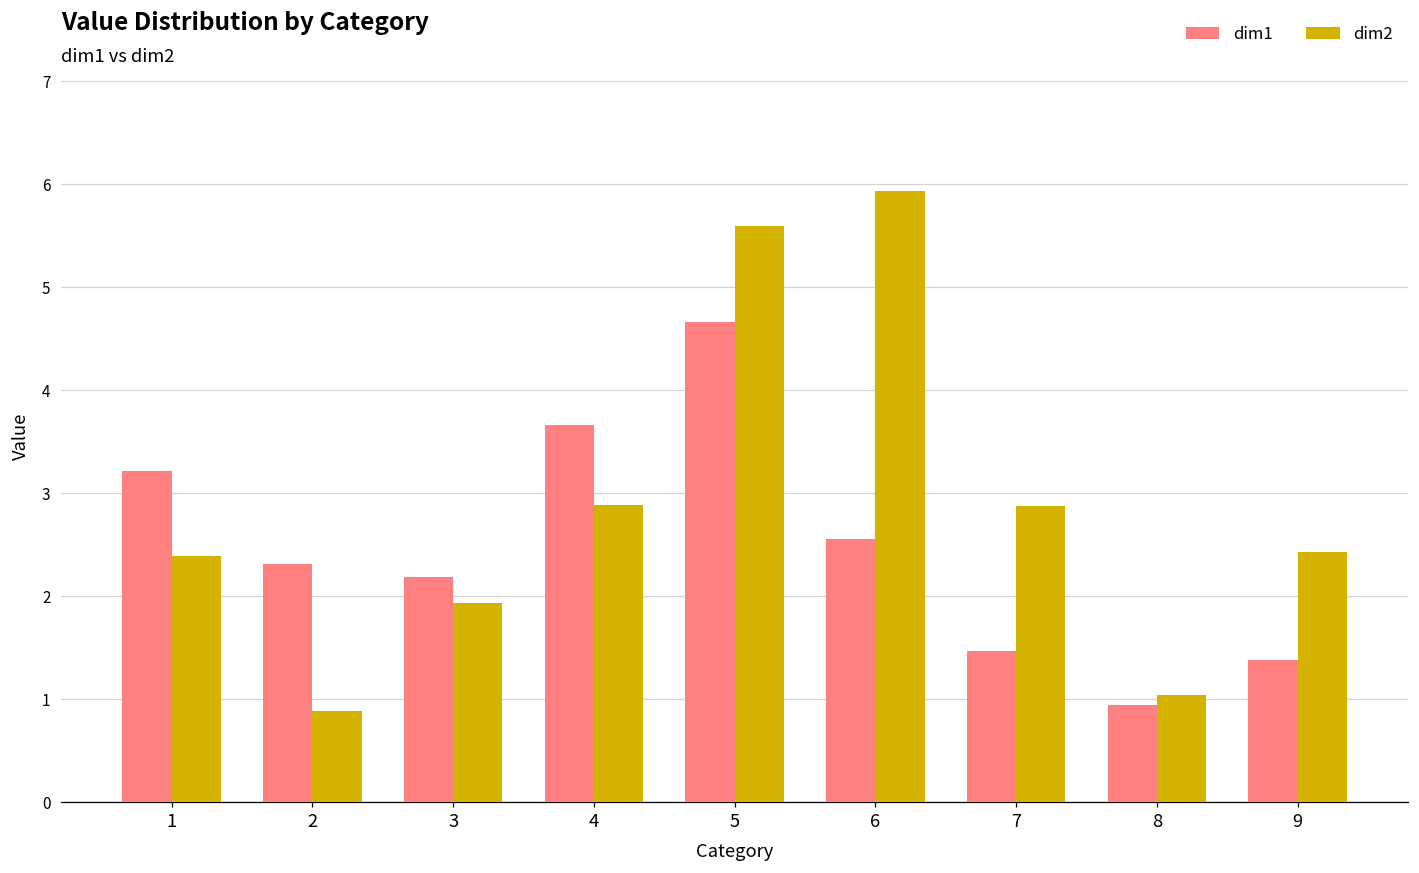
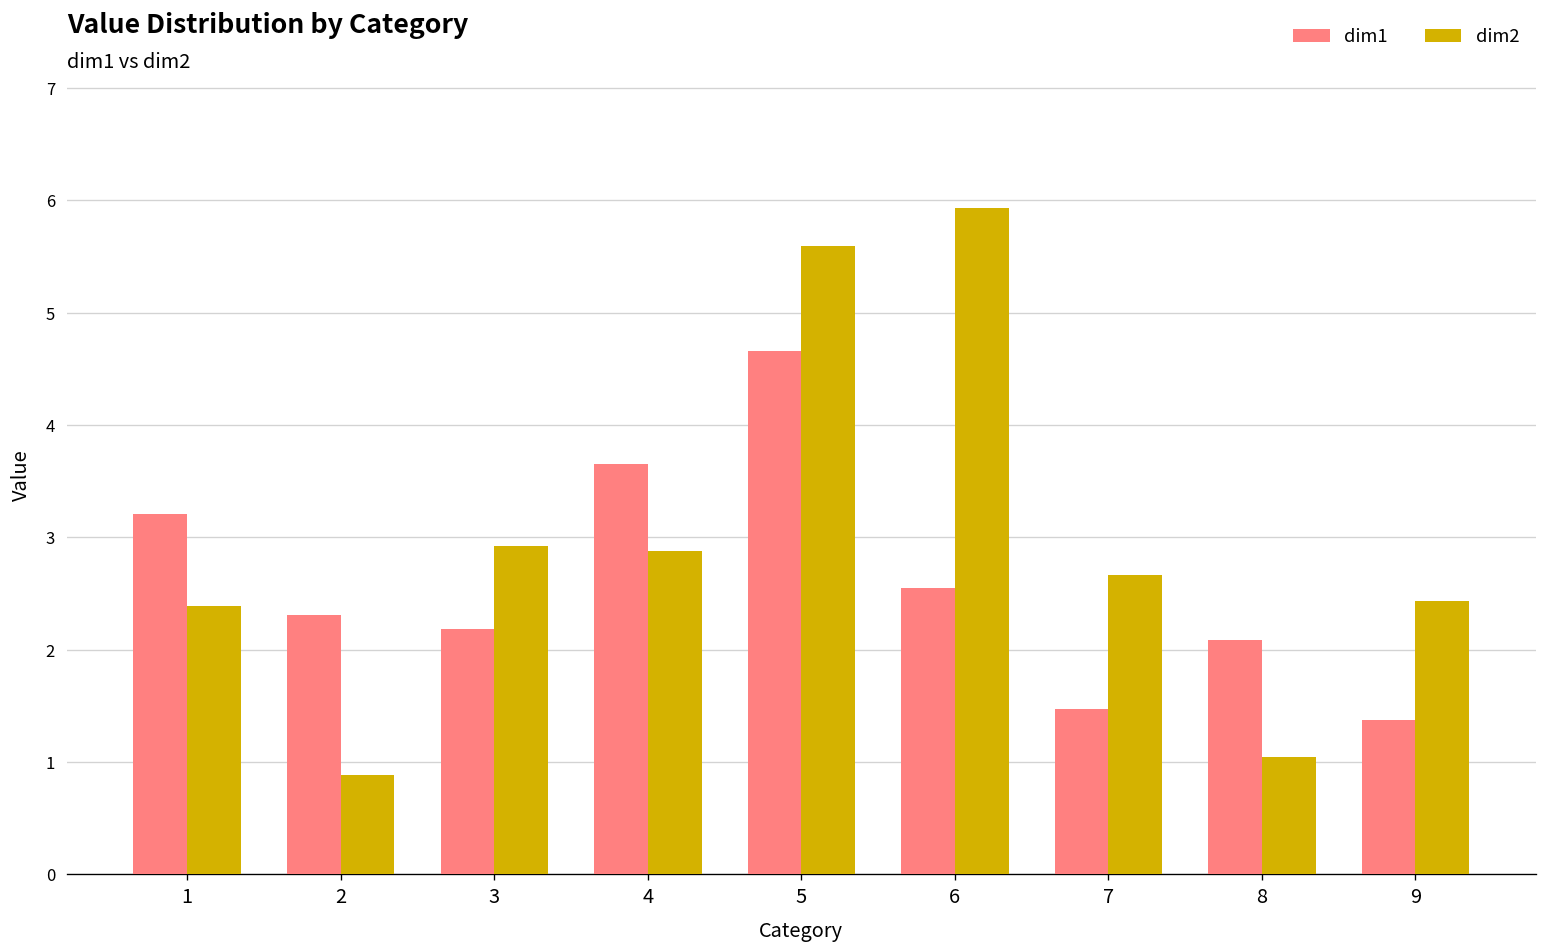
dim2, 3: 1.9 -> 2.9
dim2, 7: 2.9 -> 2.7
dim1, 8: 0.9 -> 2.1
